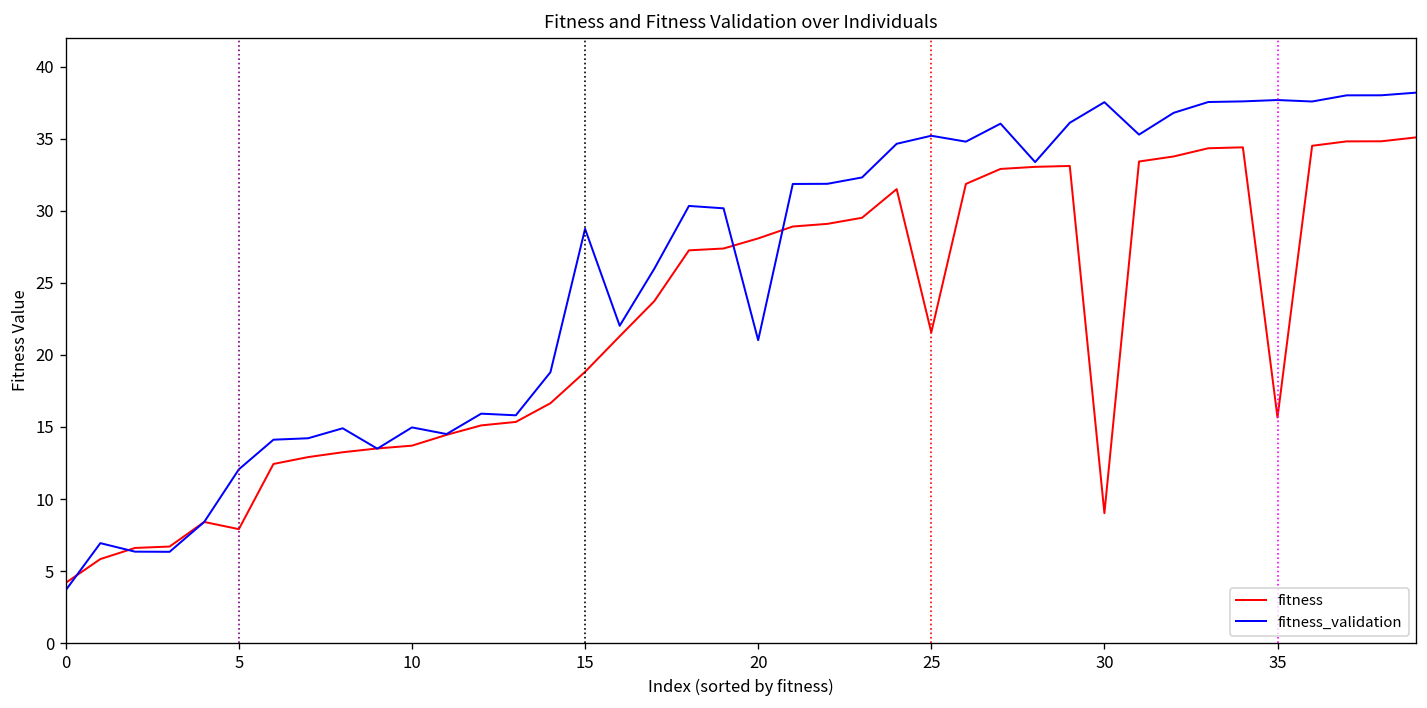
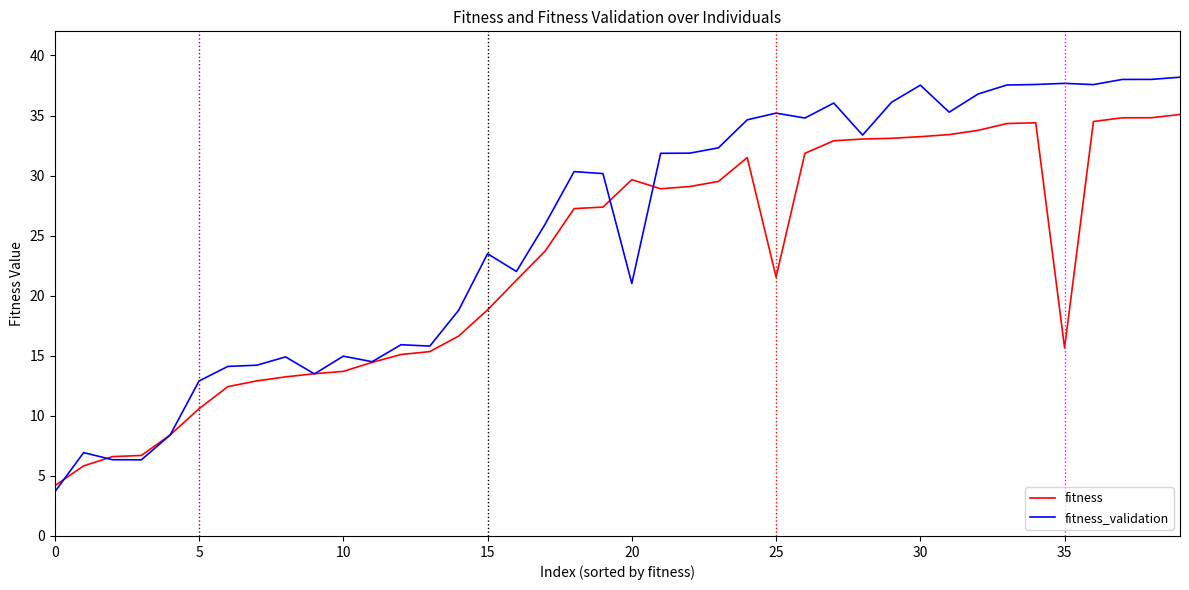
fitness, 5: 7.9 -> 10.6
fitness_validation, 5: 12.1 -> 12.9
fitness_validation, 15: 28.7 -> 23.5
fitness, 20: 28.1 -> 29.7
fitness, 30: 9.0 -> 33.2
